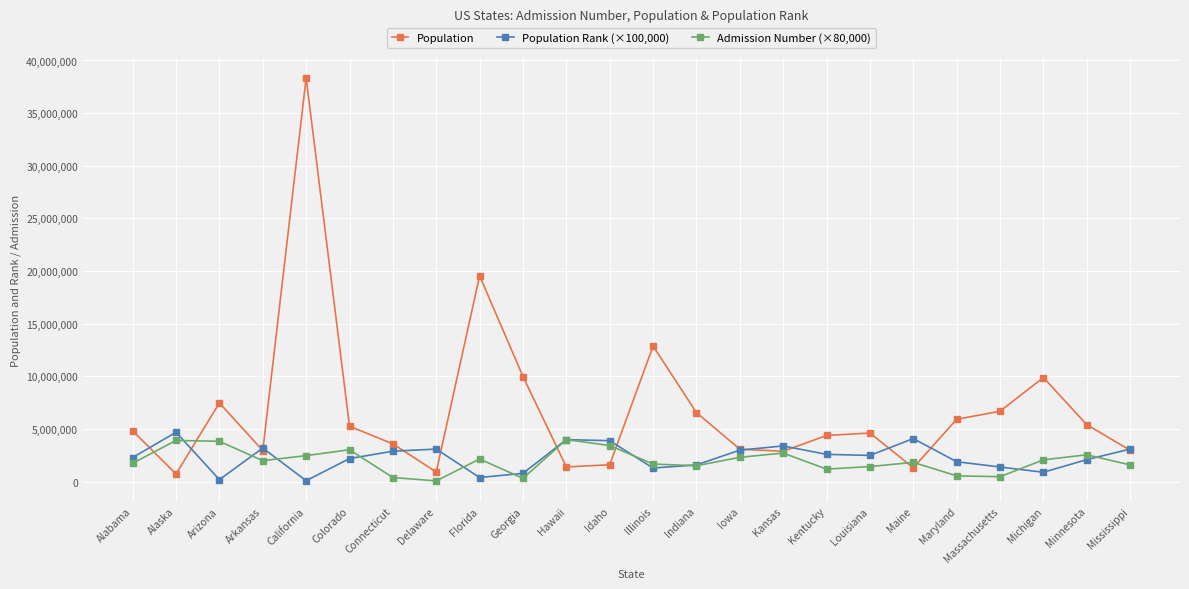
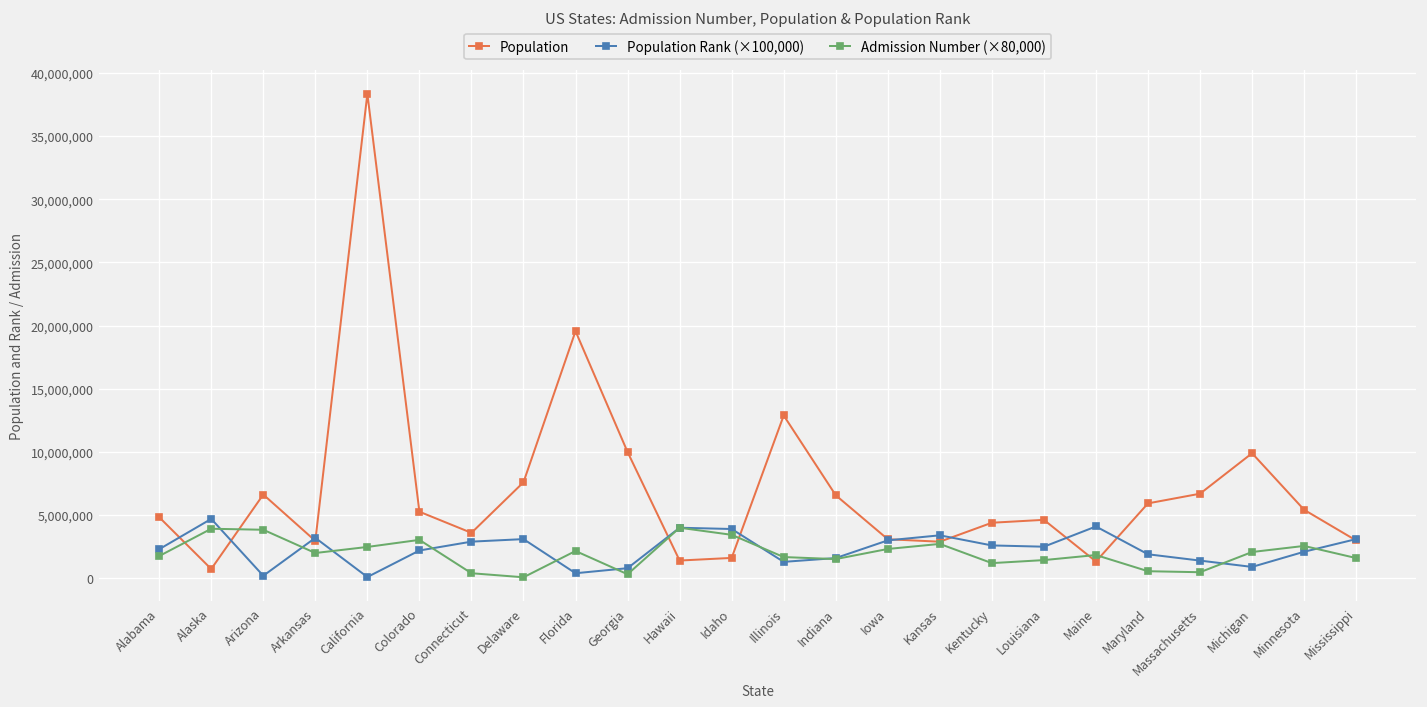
Population, Arizona: 7,500,000 -> 6,600,000
Population, Delaware: 900,000 -> 7,600,000
